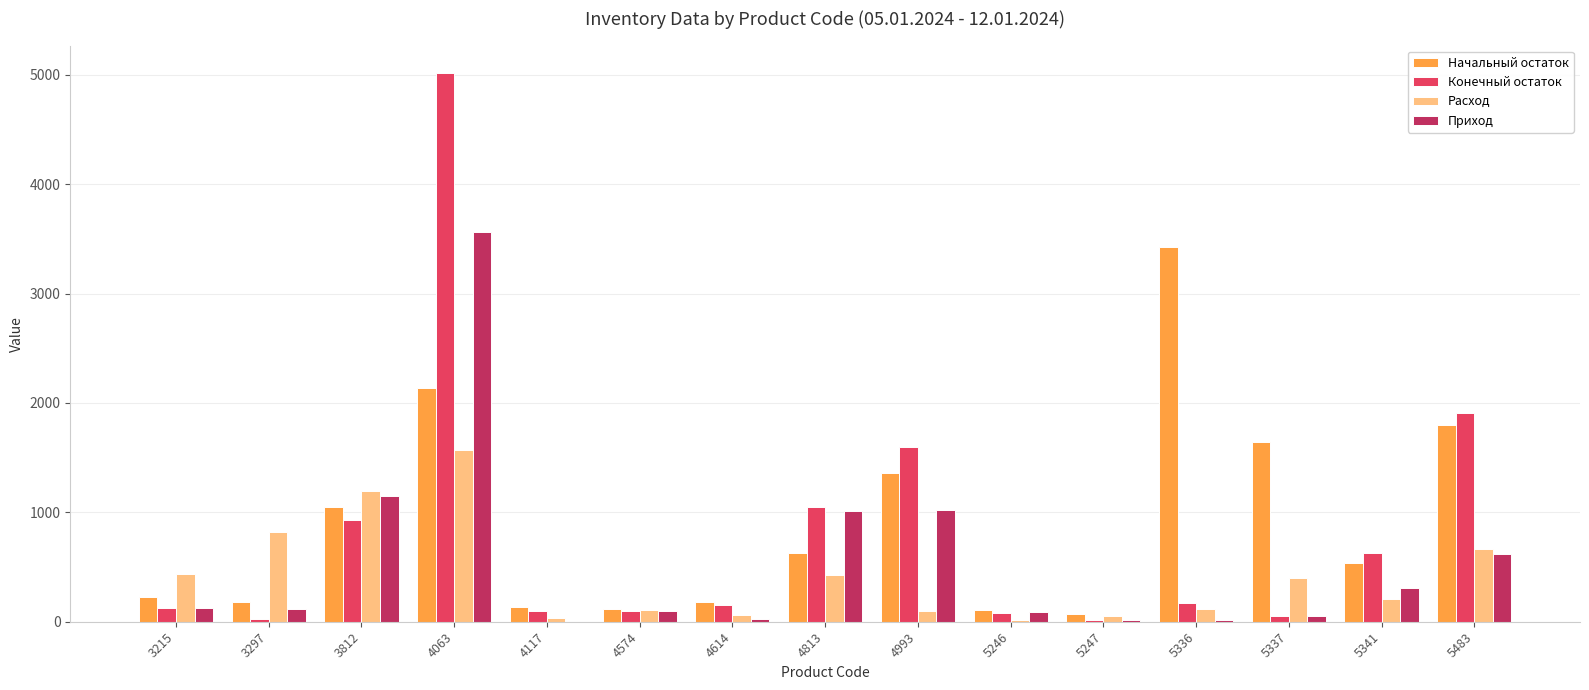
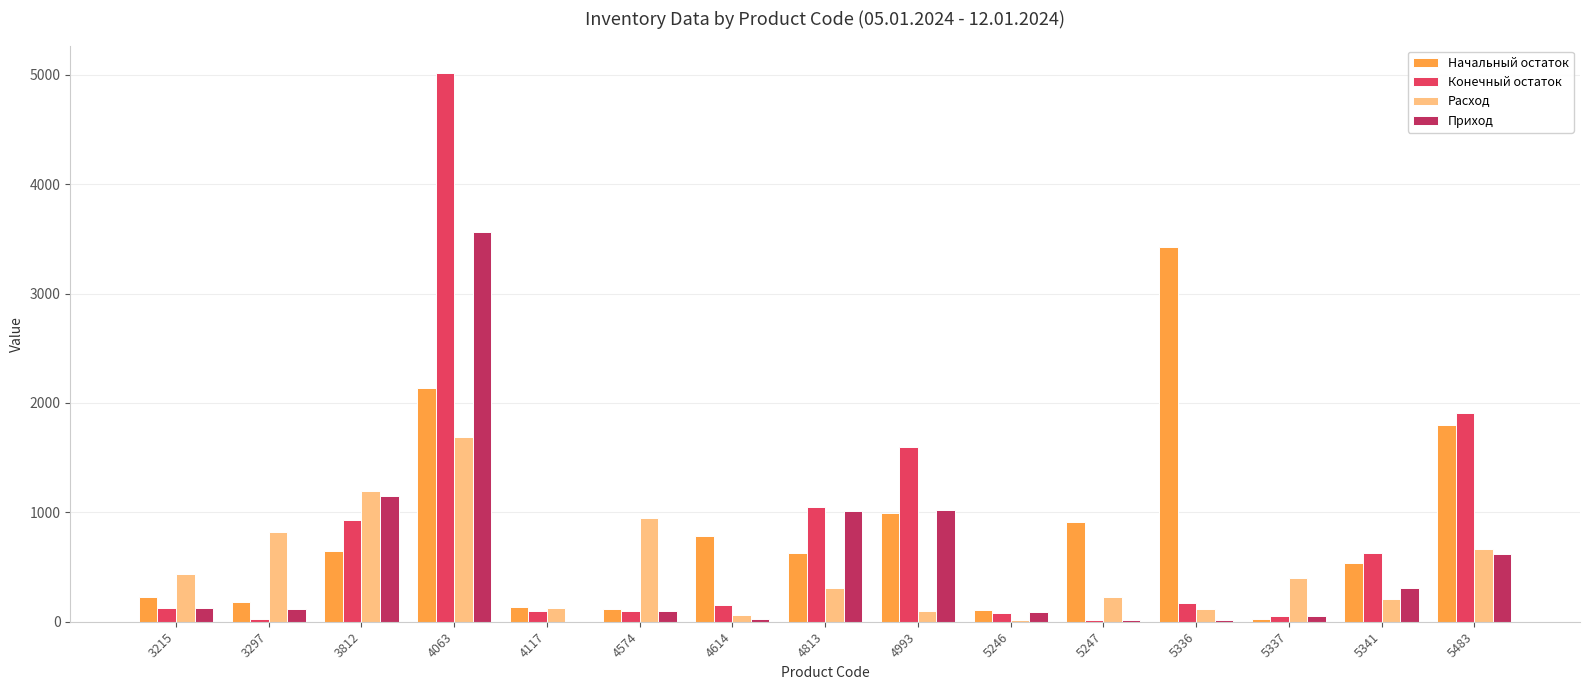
Начальный остаток, 3812: 1050 -> 650
Расход, 4063: 1570 -> 1690
Расход, 4117: 30 -> 130
Расход, 4574: 110 -> 950
Начальный остаток, 4614: 180 -> 780
Расход, 4813: 430 -> 310
Начальный остаток, 4993: 1360 -> 1000
Начальный остаток, 5247: 70 -> 910
Расход, 5247: 60 -> 220
Начальный остаток, 5337: 1640 -> 30
